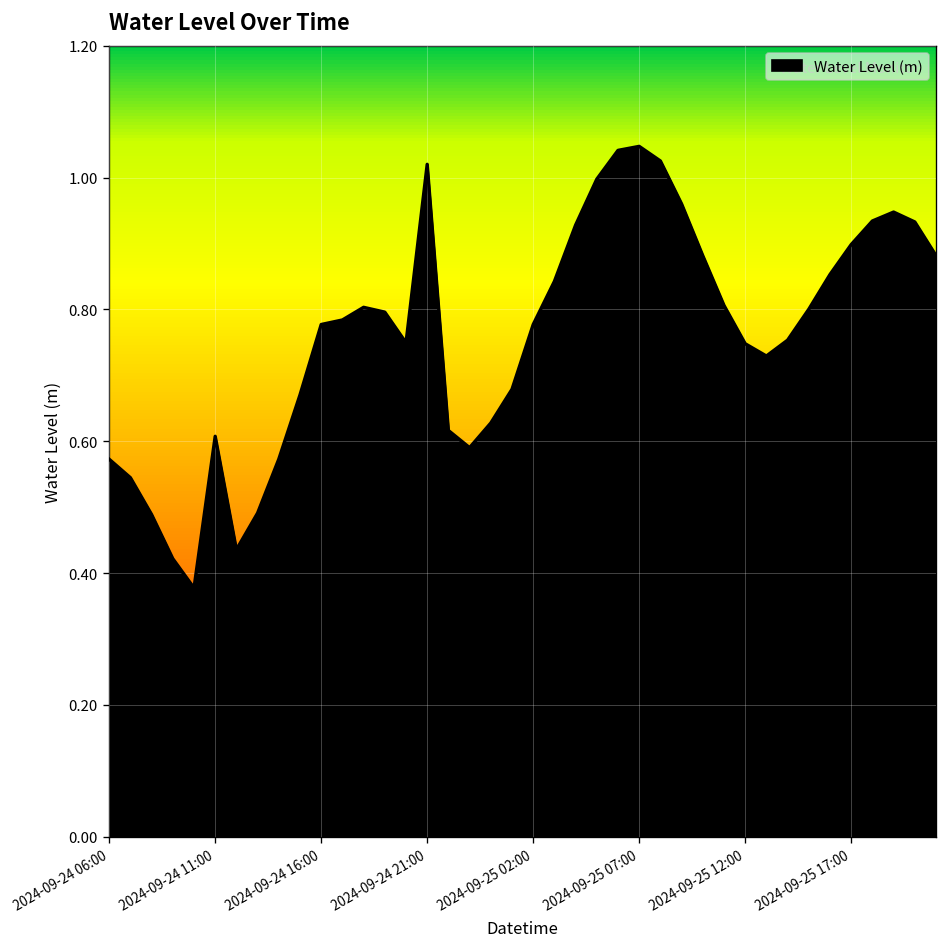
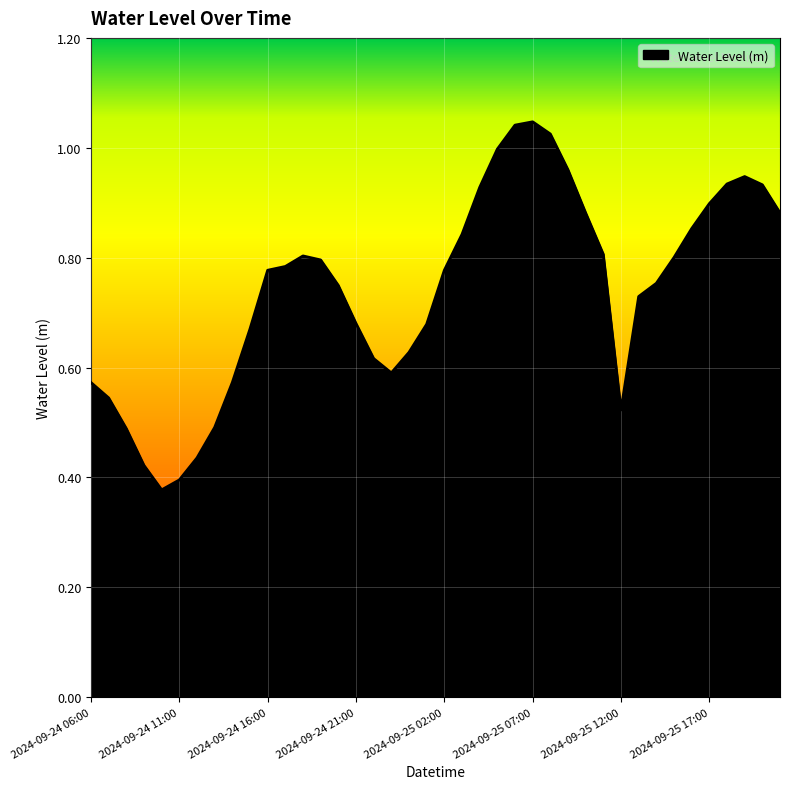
2024-09-24 11:00: 0.61 -> 0.40
2024-09-24 21:00: 1.02 -> 0.68
2024-09-25 12:00: 0.75 -> 0.52
